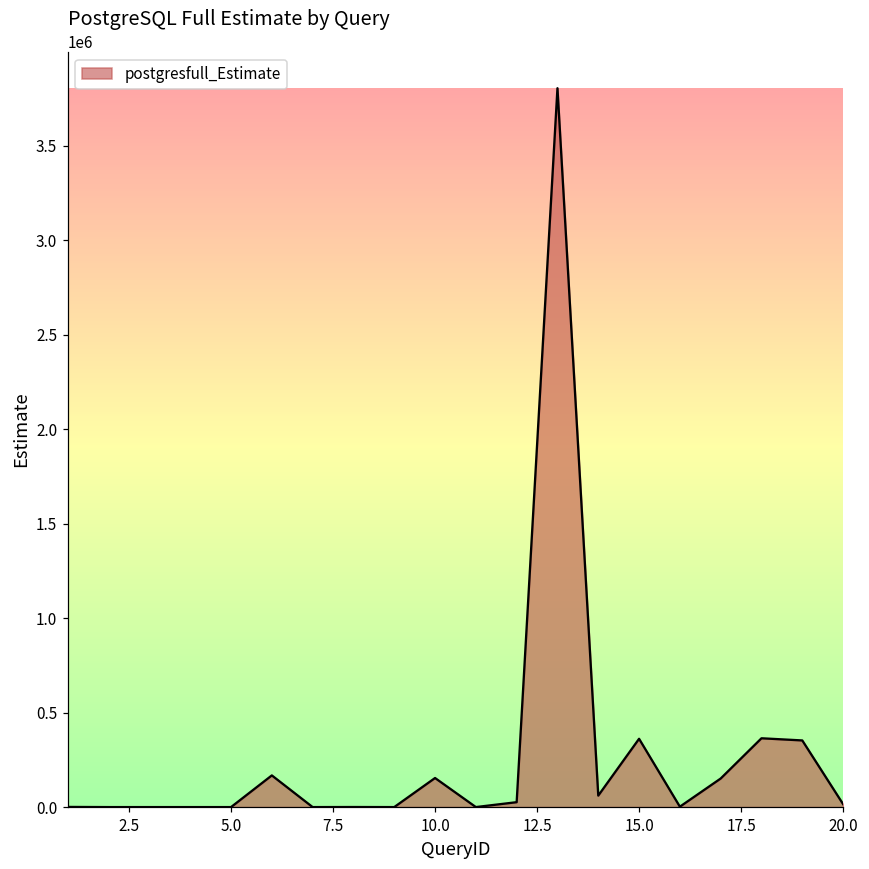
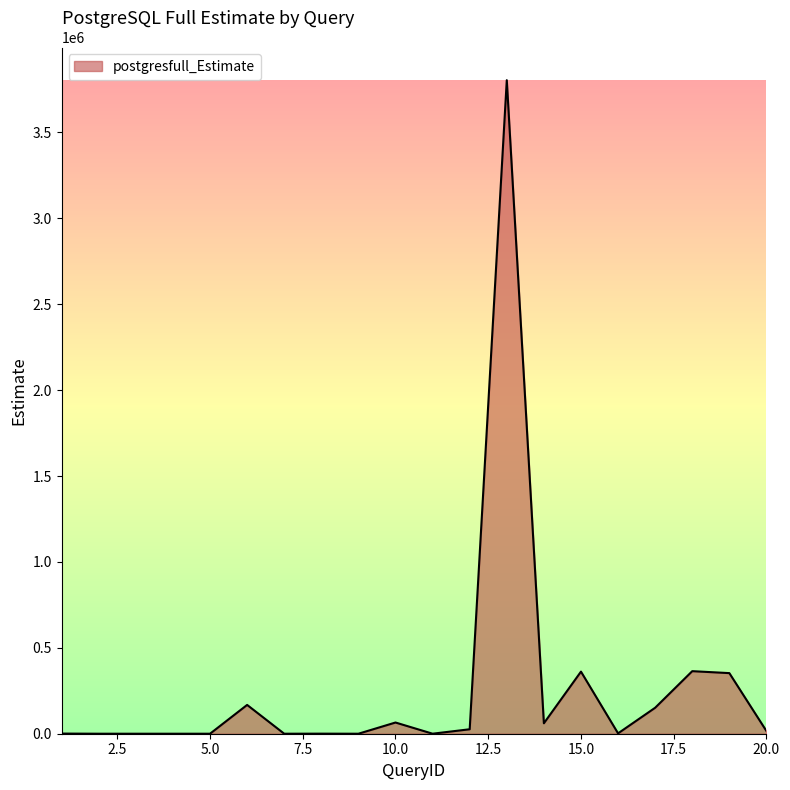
10.0: 150000 -> 70000
